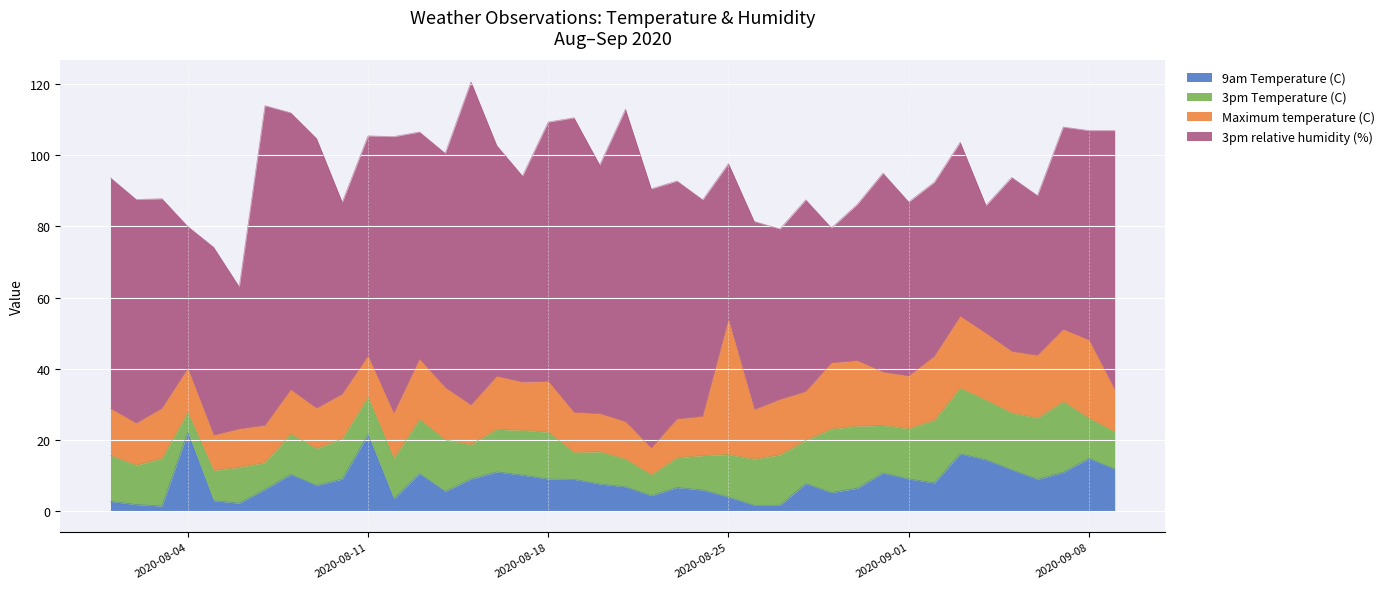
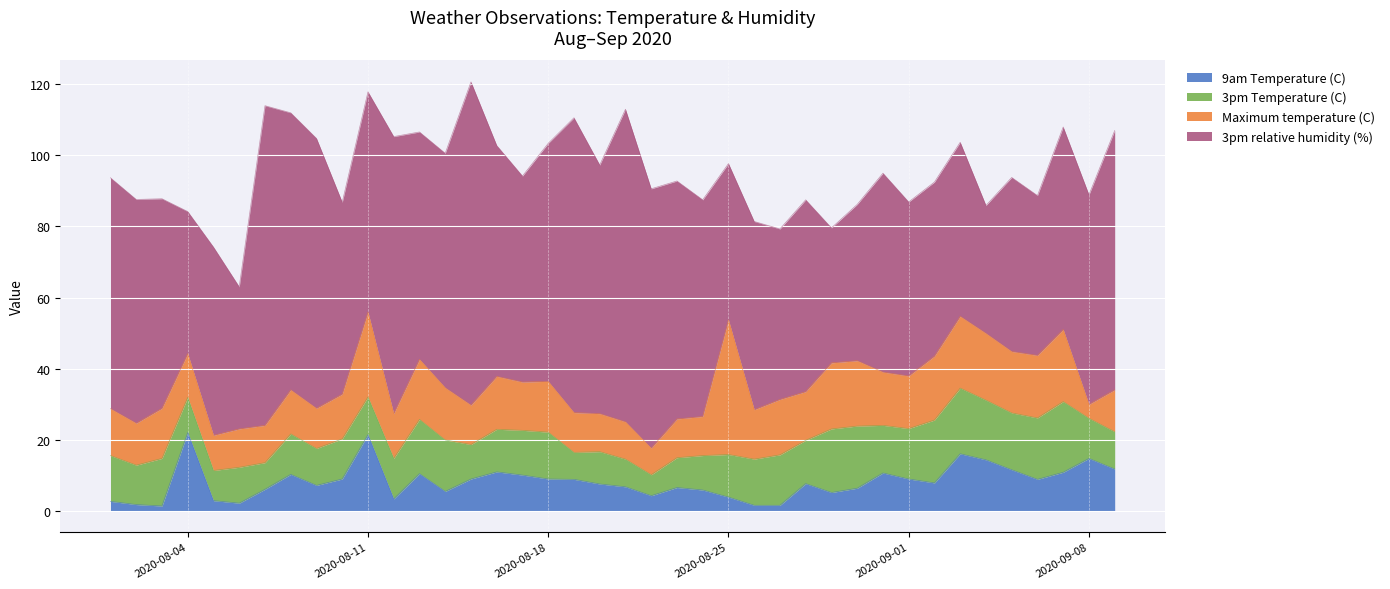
3pm Temperature (C), 2020-08-04: 6 -> 10
Maximum temperature (C), 2020-08-11: 12 -> 24
3pm relative humidity (%), 2020-08-18: 73 -> 67
Maximum temperature (C), 2020-09-08: 22 -> 4
